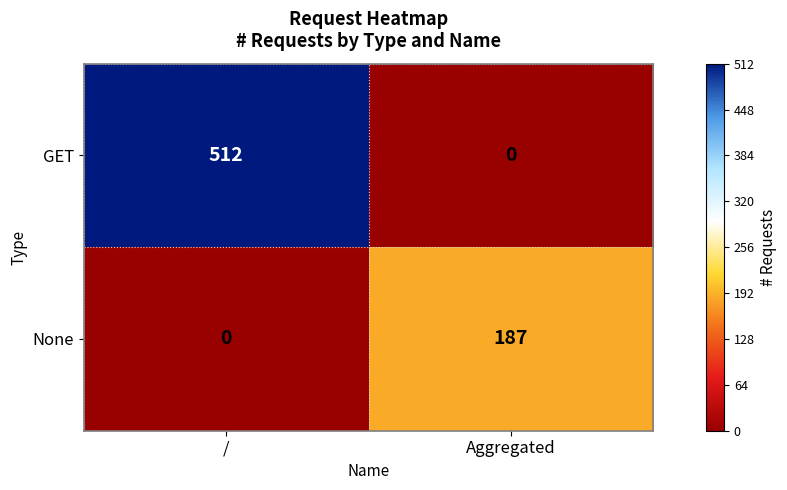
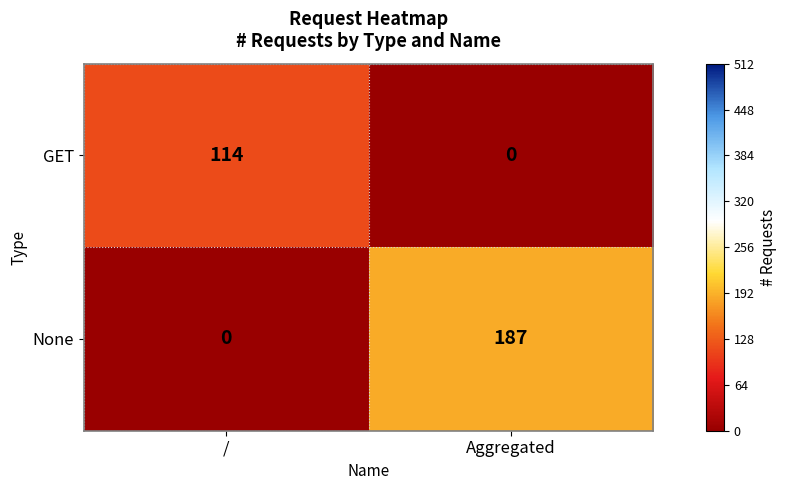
GET, /: 512 -> 114
